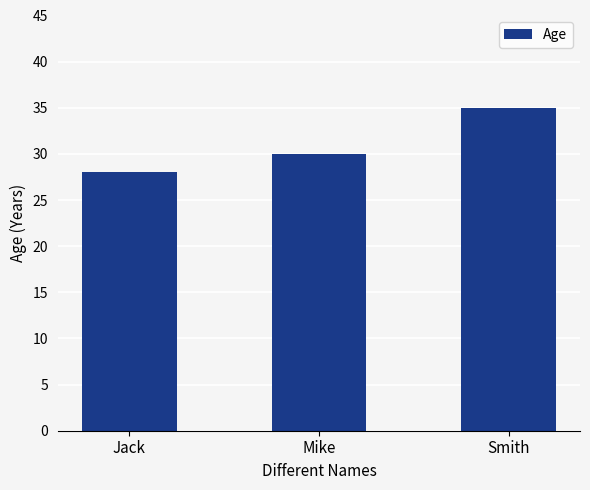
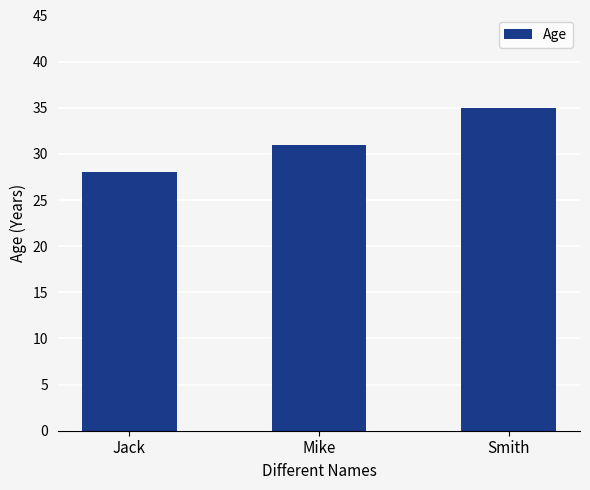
Mike: 30 -> 31
